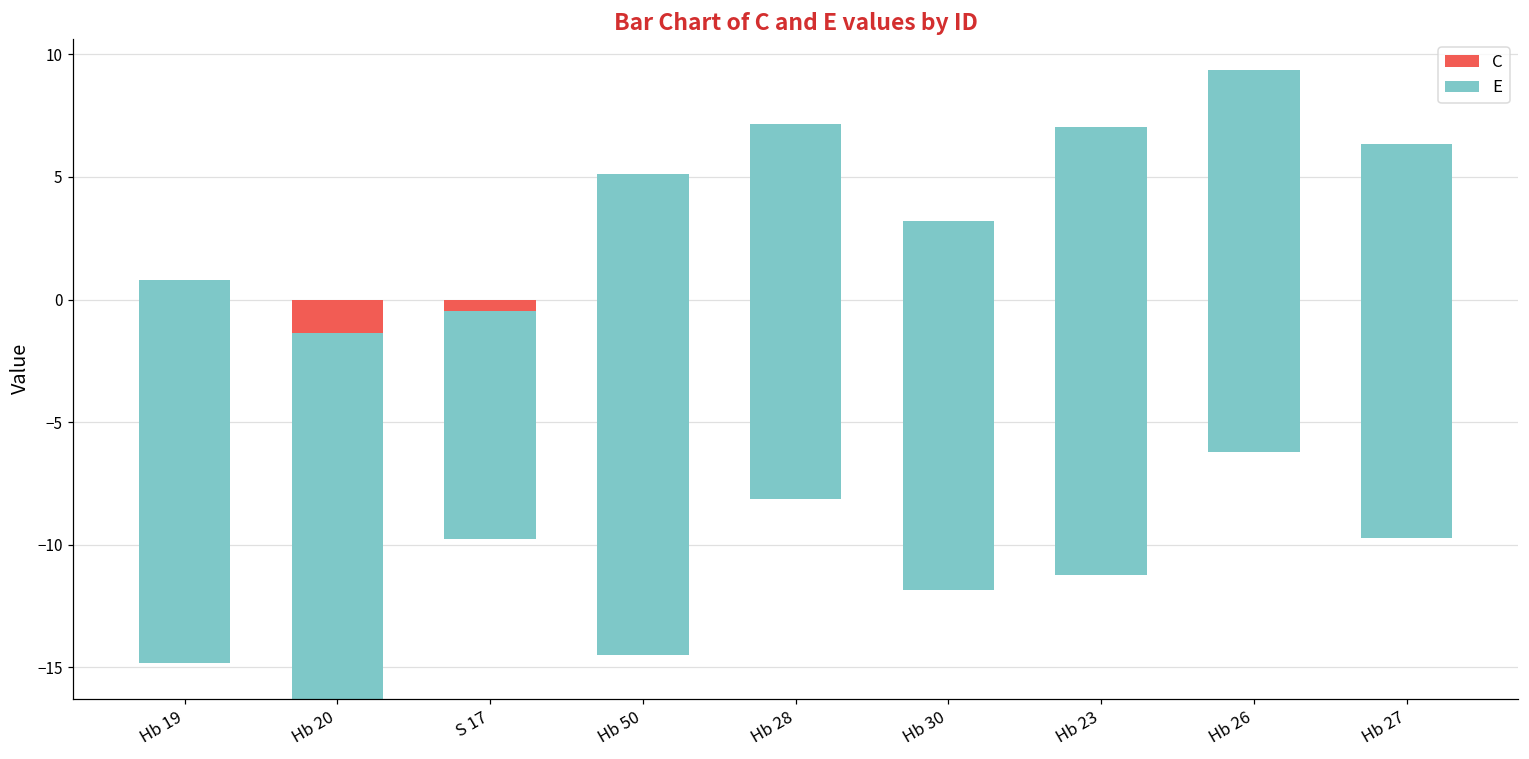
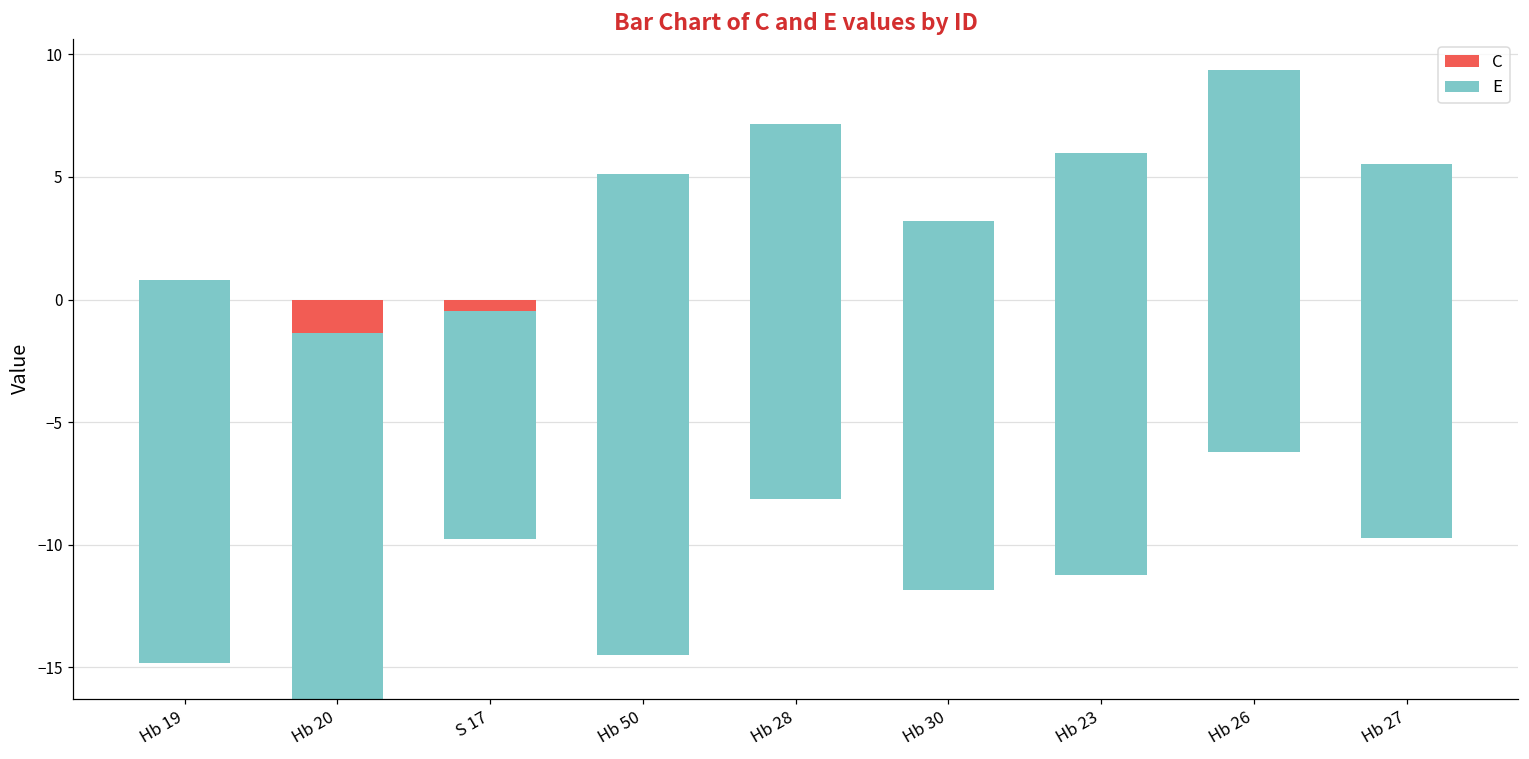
E, Hb 23: 18.2 -> 17.2
E, Hb 27: 16.1 -> 15.3
